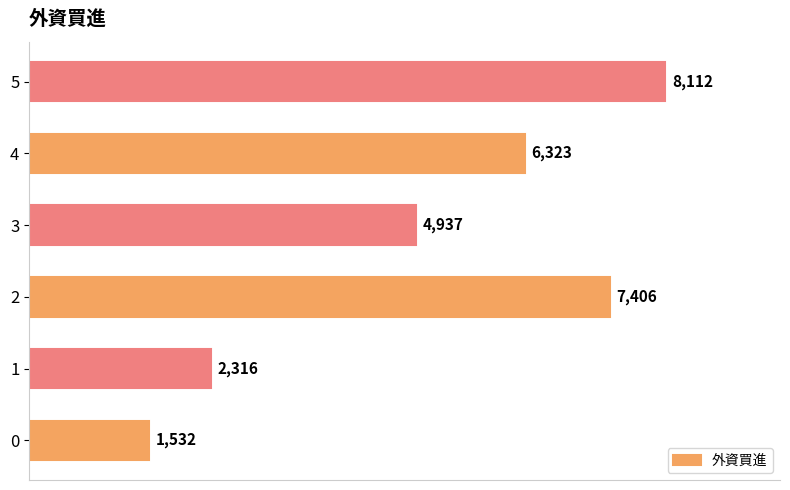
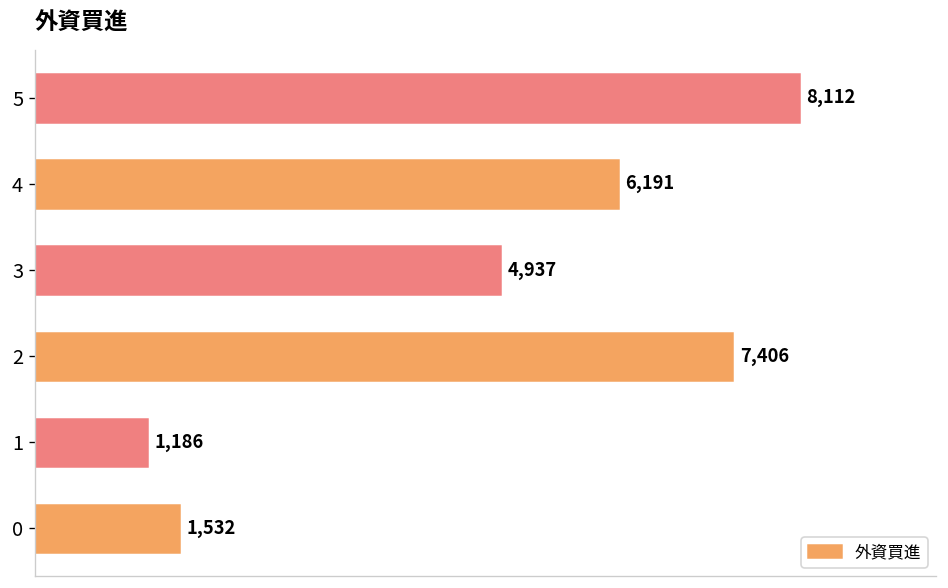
4: 6,323 -> 6,191
1: 2,316 -> 1,186
